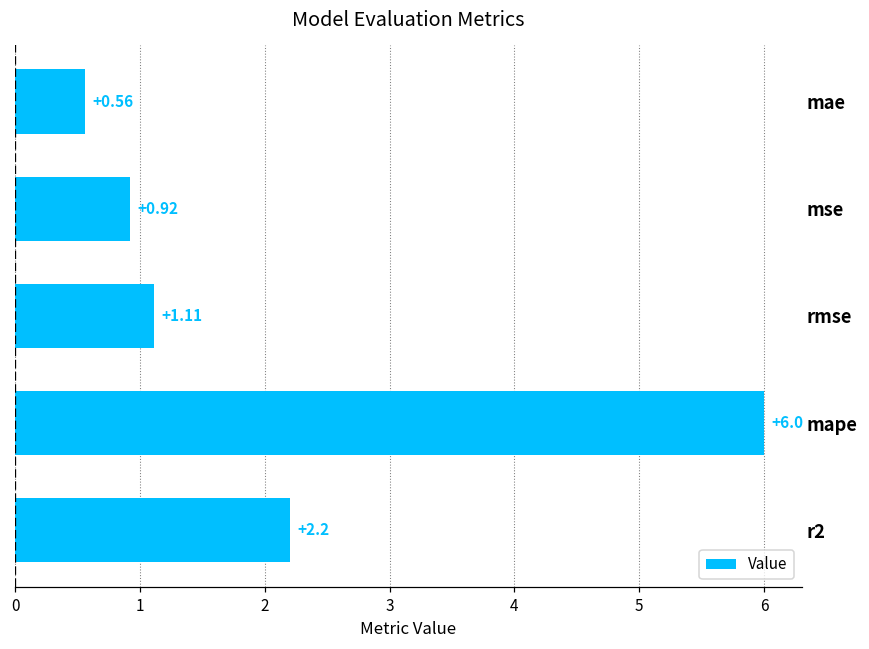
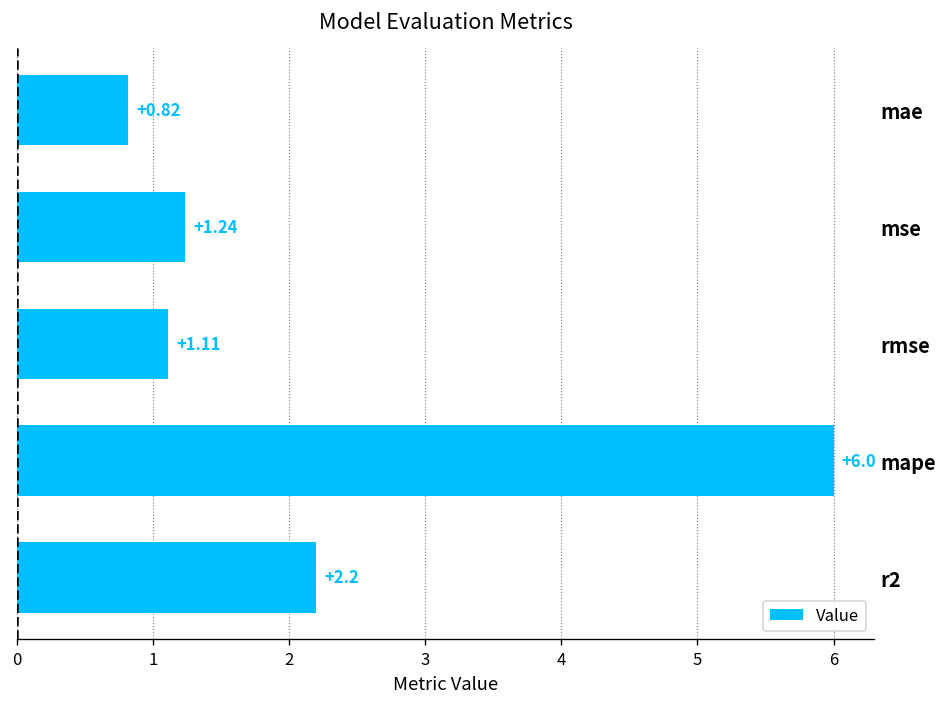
mae: +0.56 -> +0.82
mse: +0.92 -> +1.24
